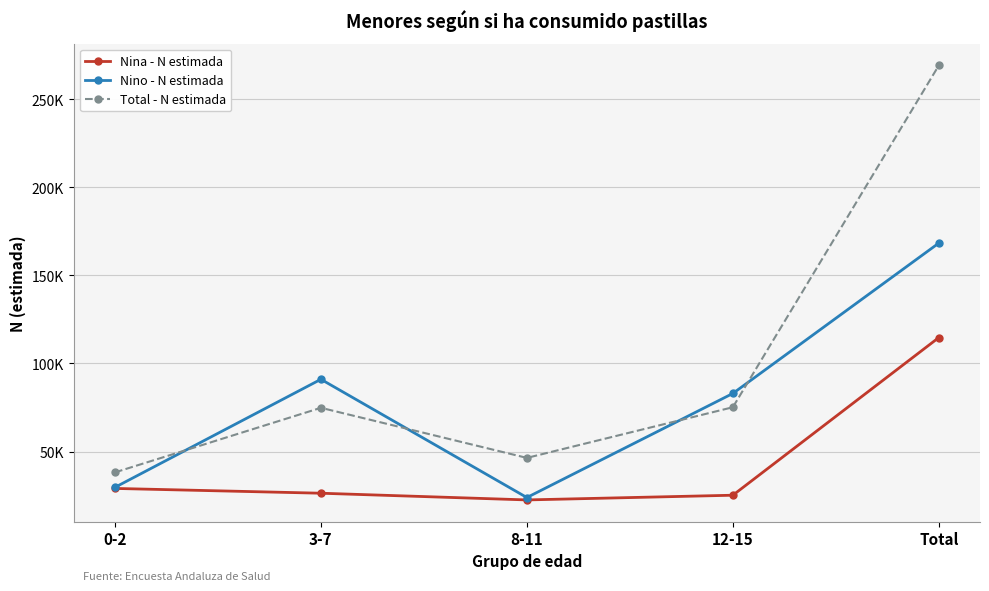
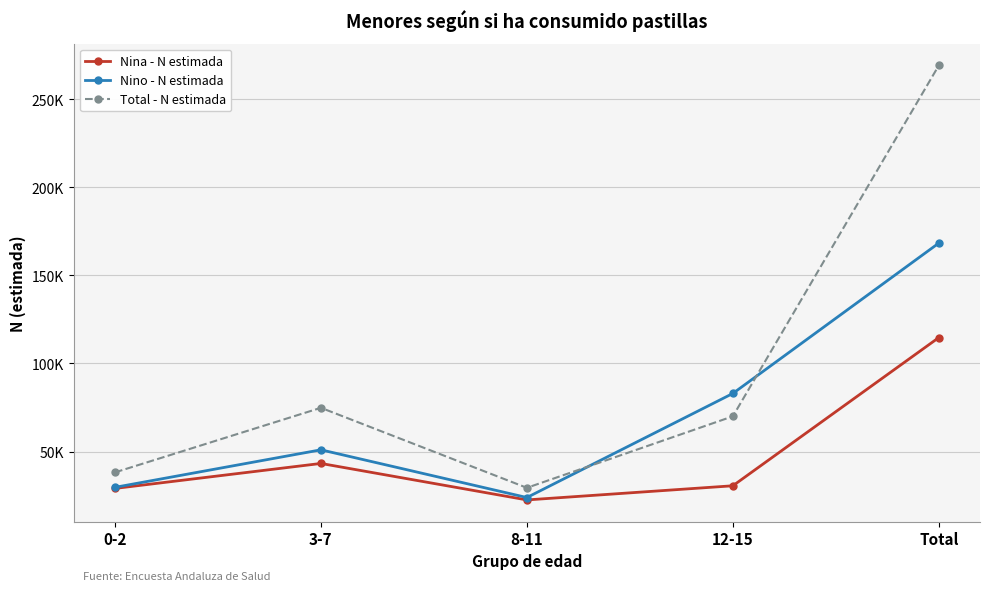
Nina - N estimada, 3-7: 26000 -> 43000
Nino - N estimada, 3-7: 91000 -> 51000
Total - N estimada, 8-11: 46000 -> 29000
Nina - N estimada, 12-15: 25000 -> 31000
Total - N estimada, 12-15: 75000 -> 70000
